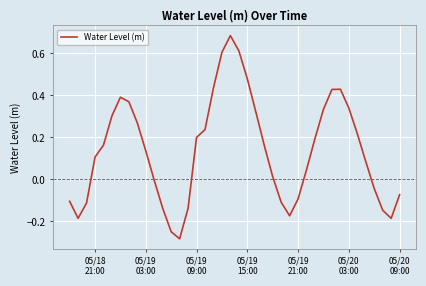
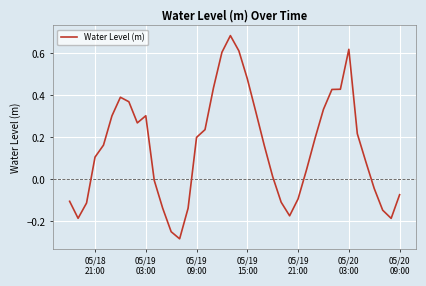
05/19 03:00: 0.14 -> 0.30
05/20 03:00: 0.34 -> 0.62
